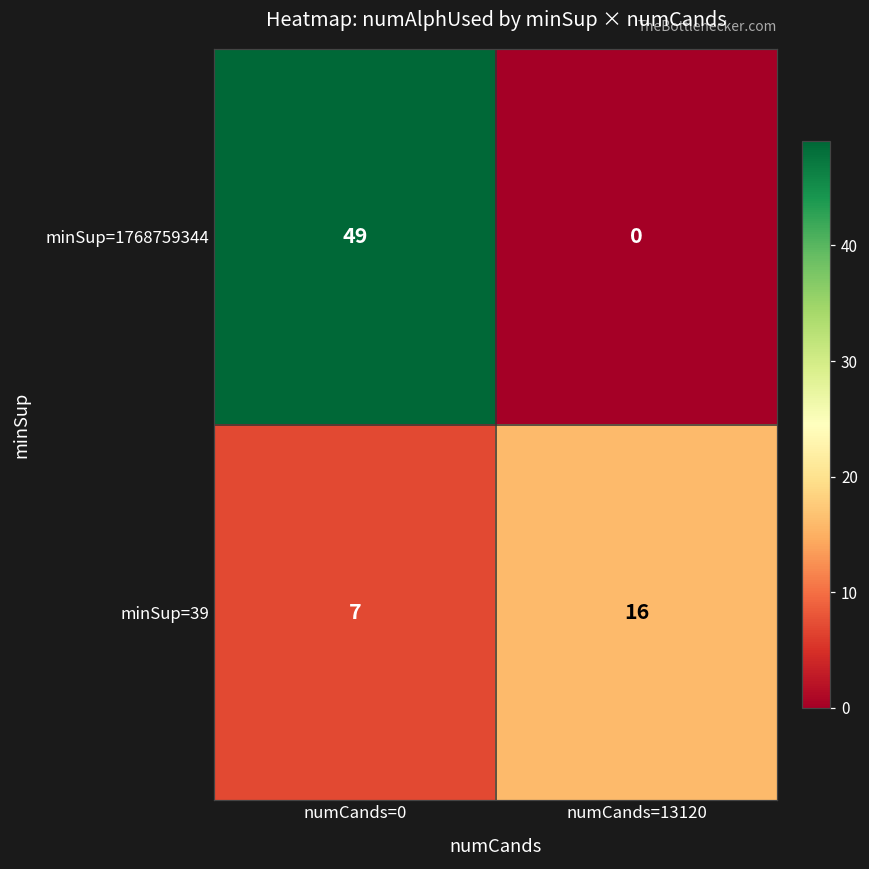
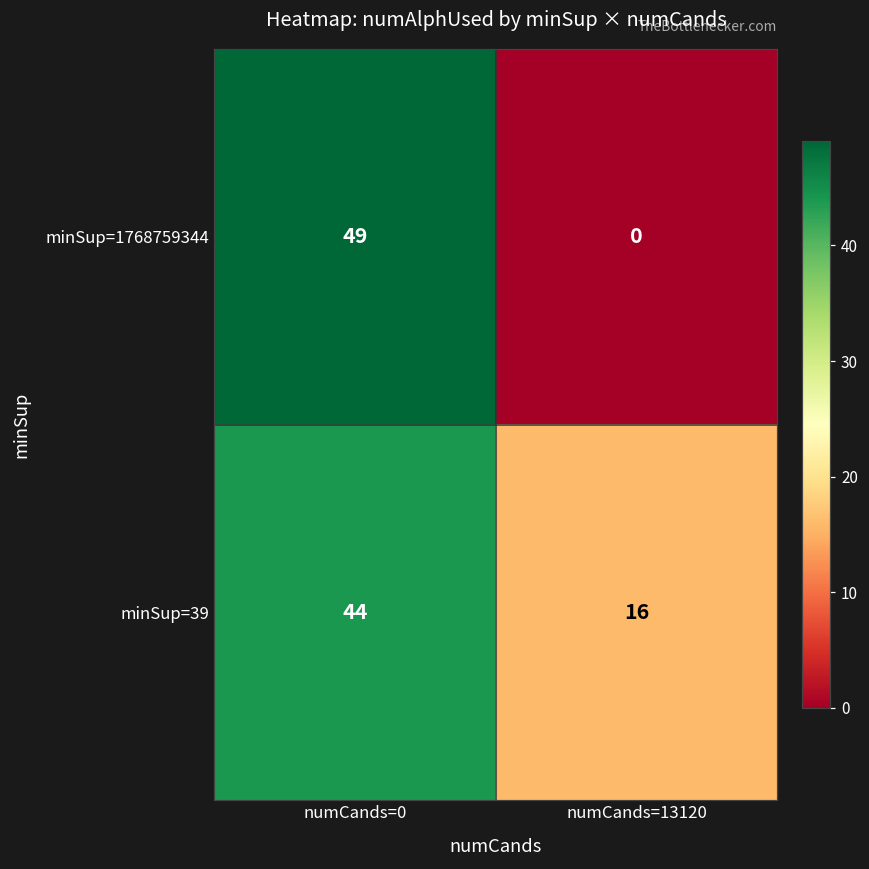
minSup=39, numCands=0: 7 -> 44
